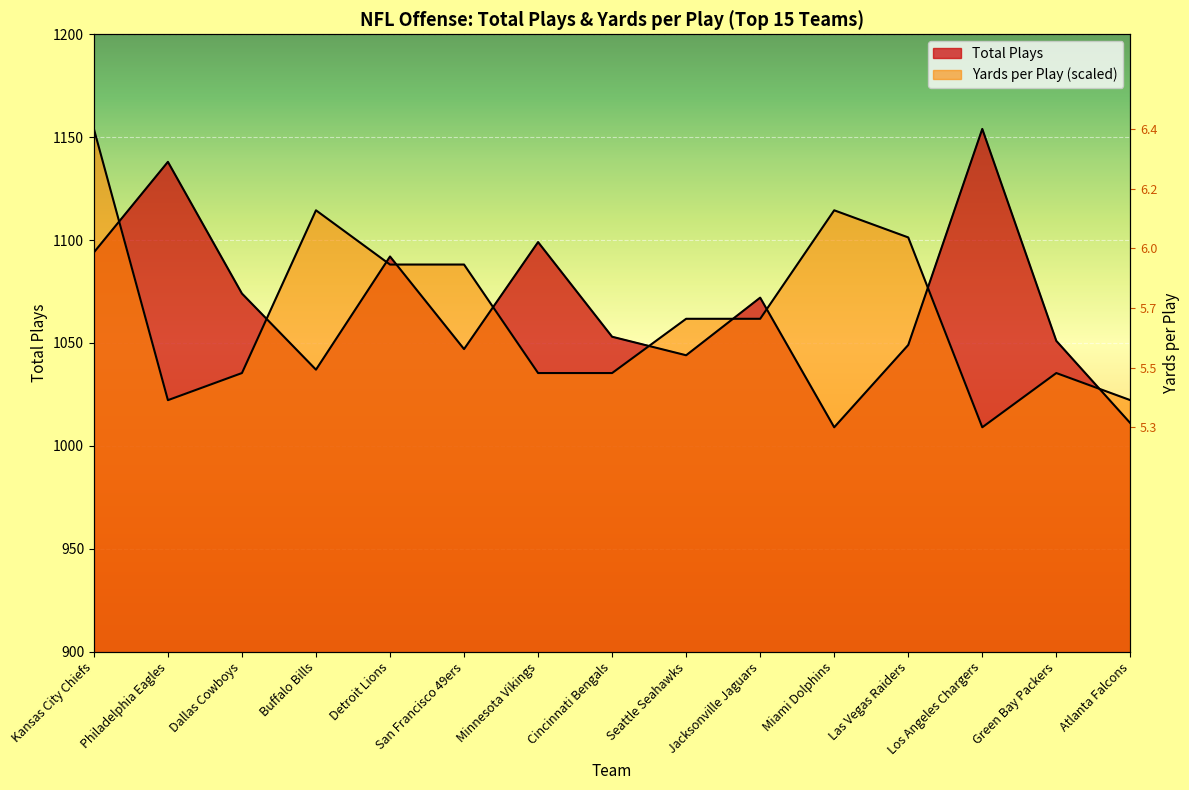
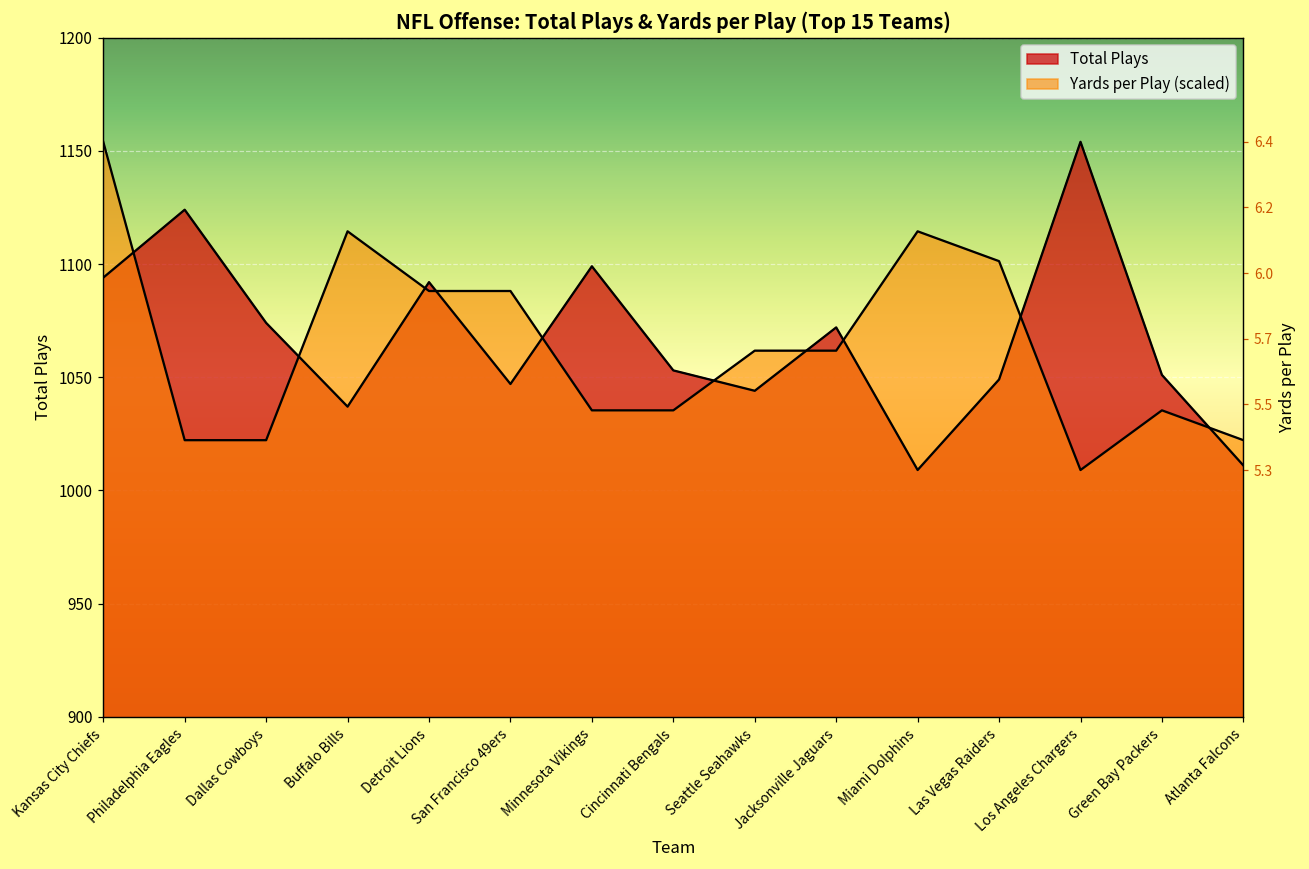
Total Plays, Philadelphia Eagles: 1138 -> 1124
Yards per Play (scaled), Dallas Cowboys: 1035 -> 1022
